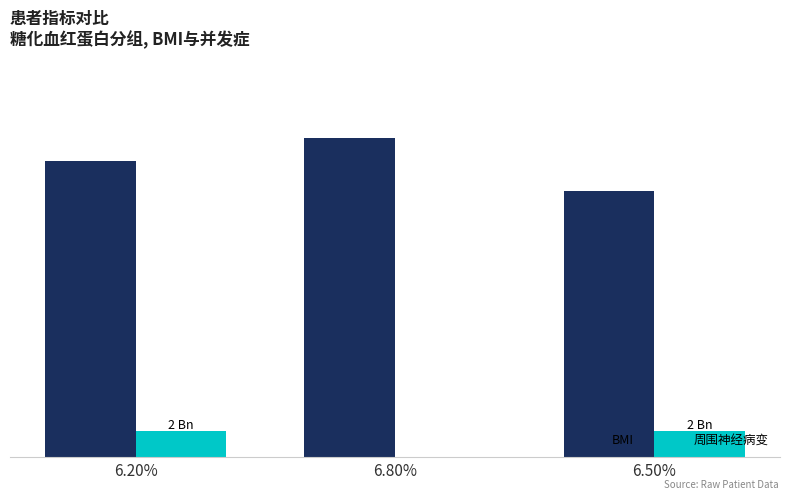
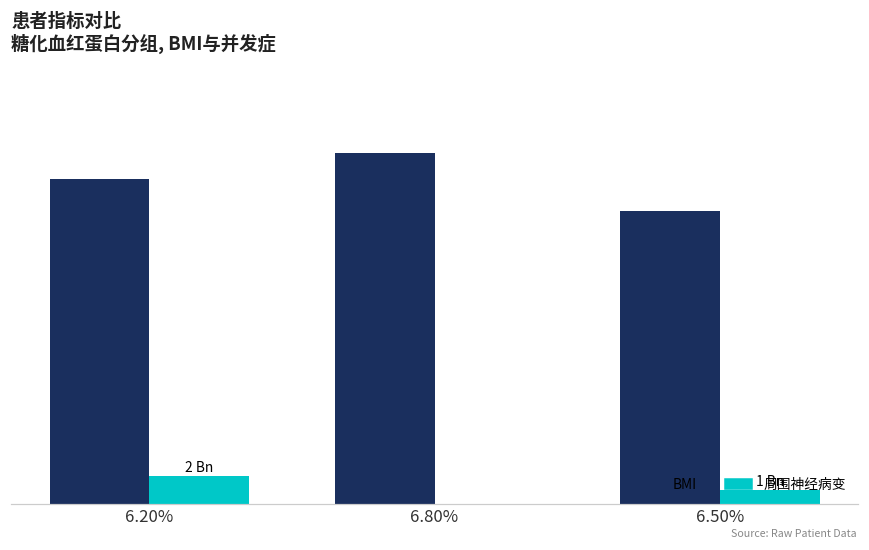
周围神经病变, 6.50%: 2 -> 1
